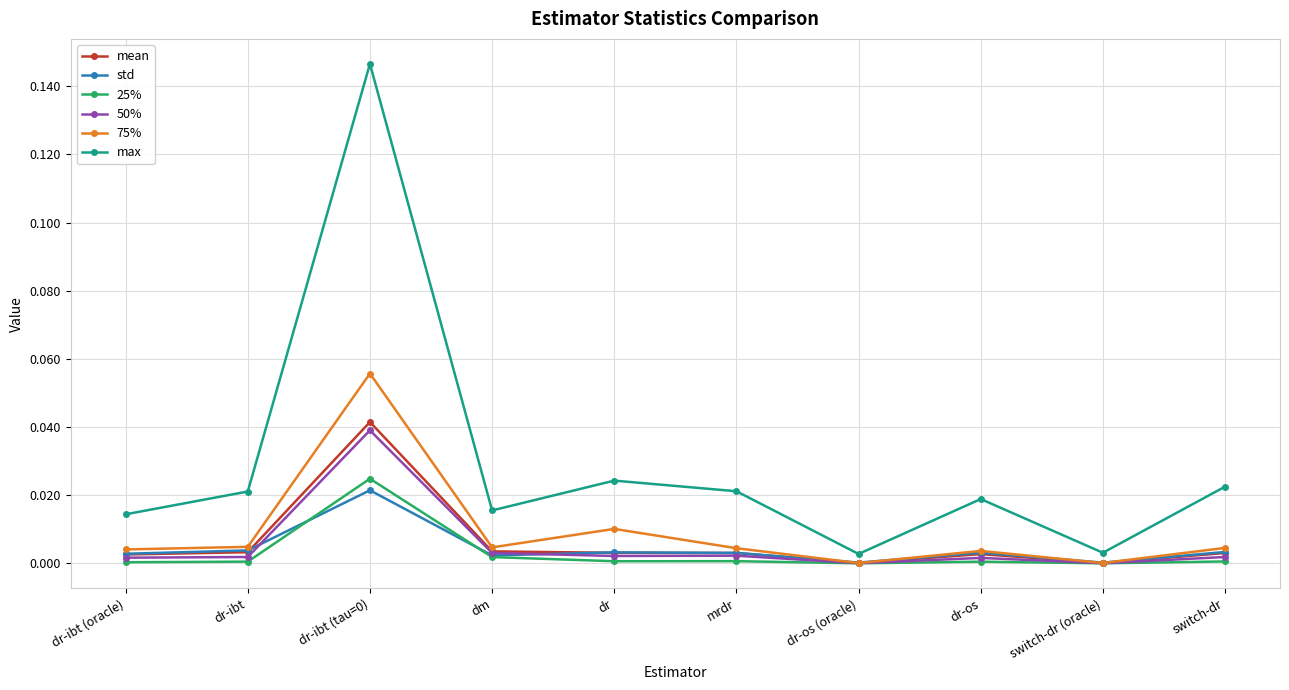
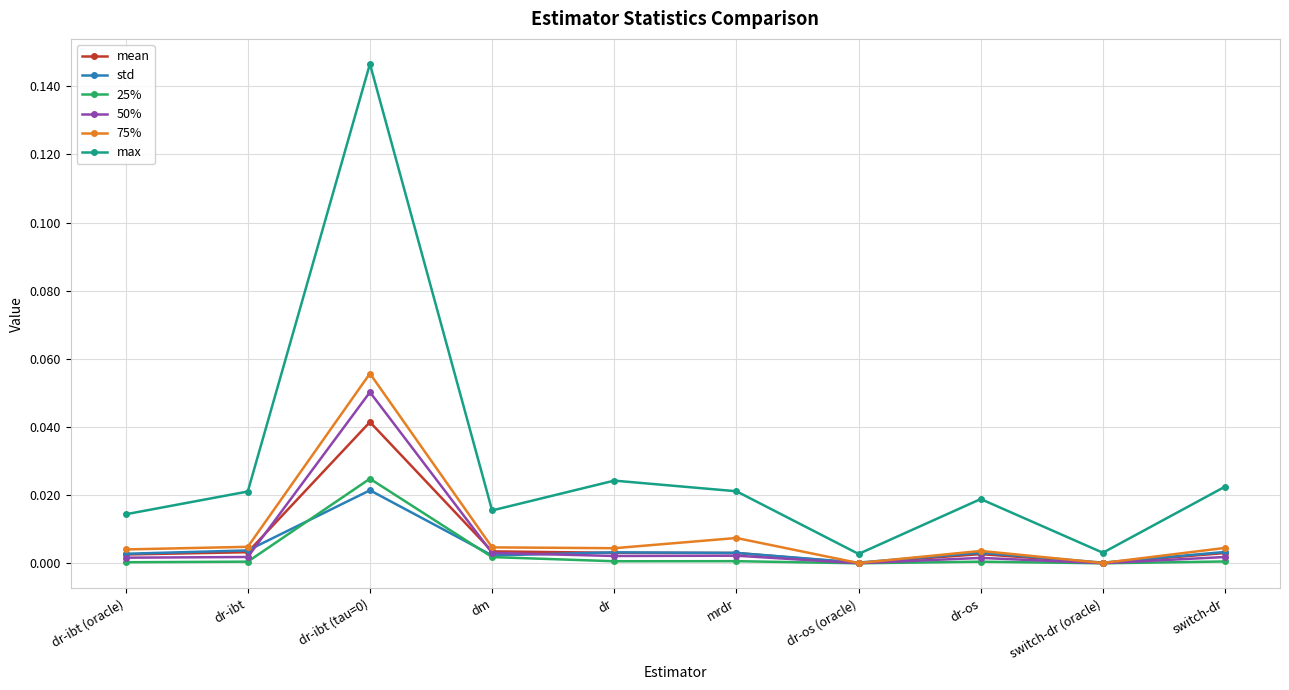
50%, dr-ibt (tau=0): 0.039 -> 0.050
75%, dr: 0.010 -> 0.004
75%, mrdr: 0.004 -> 0.007
